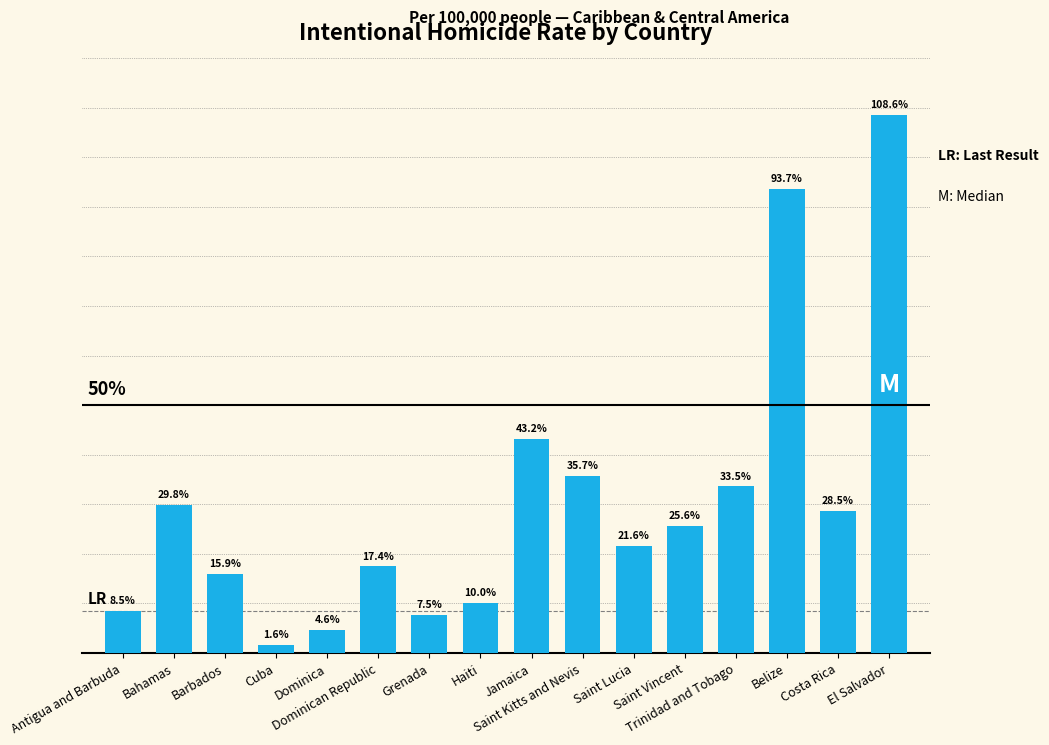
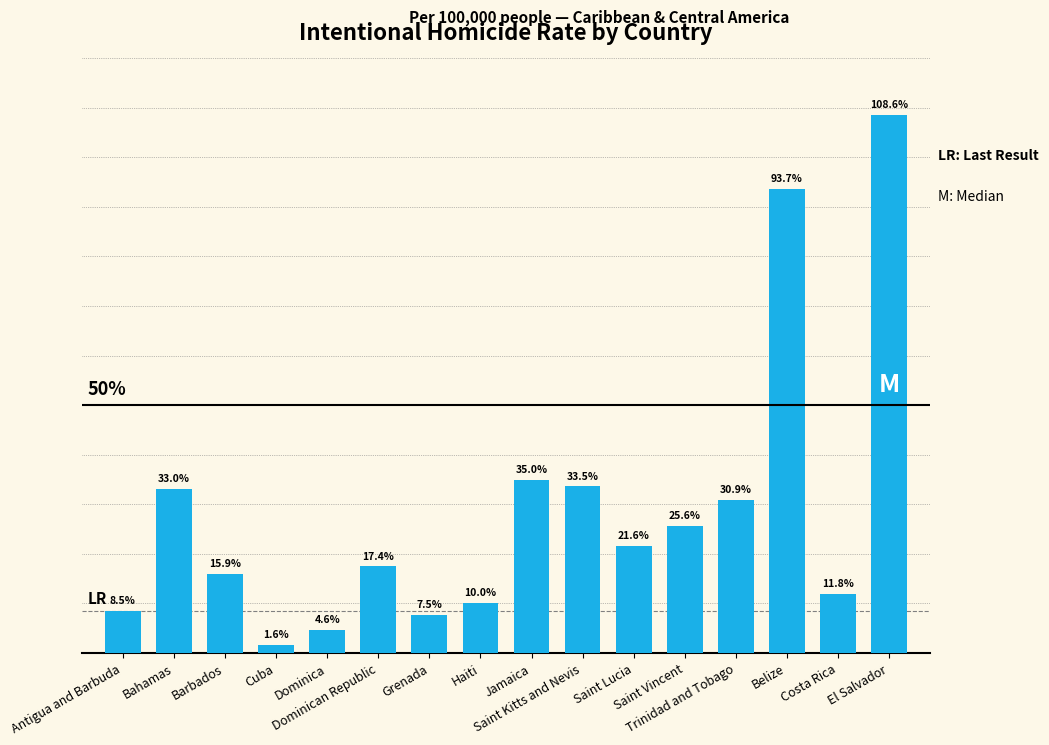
Bahamas: 29.8% -> 33.0%
Jamaica: 43.2% -> 35.0%
Saint Kitts and Nevis: 35.7% -> 33.5%
Trinidad and Tobago: 33.5% -> 30.9%
Costa Rica: 28.5% -> 11.8%
